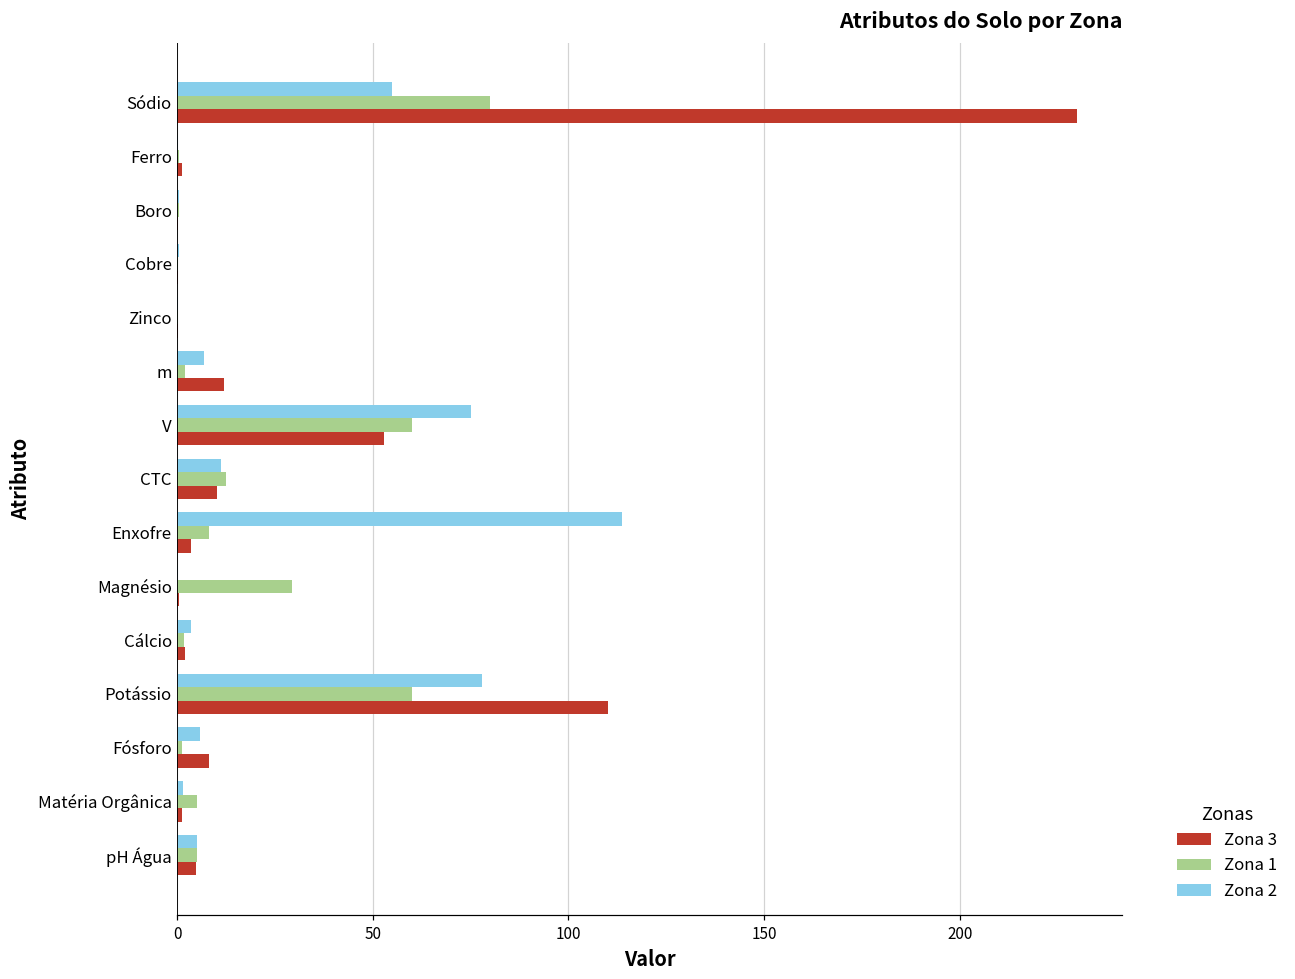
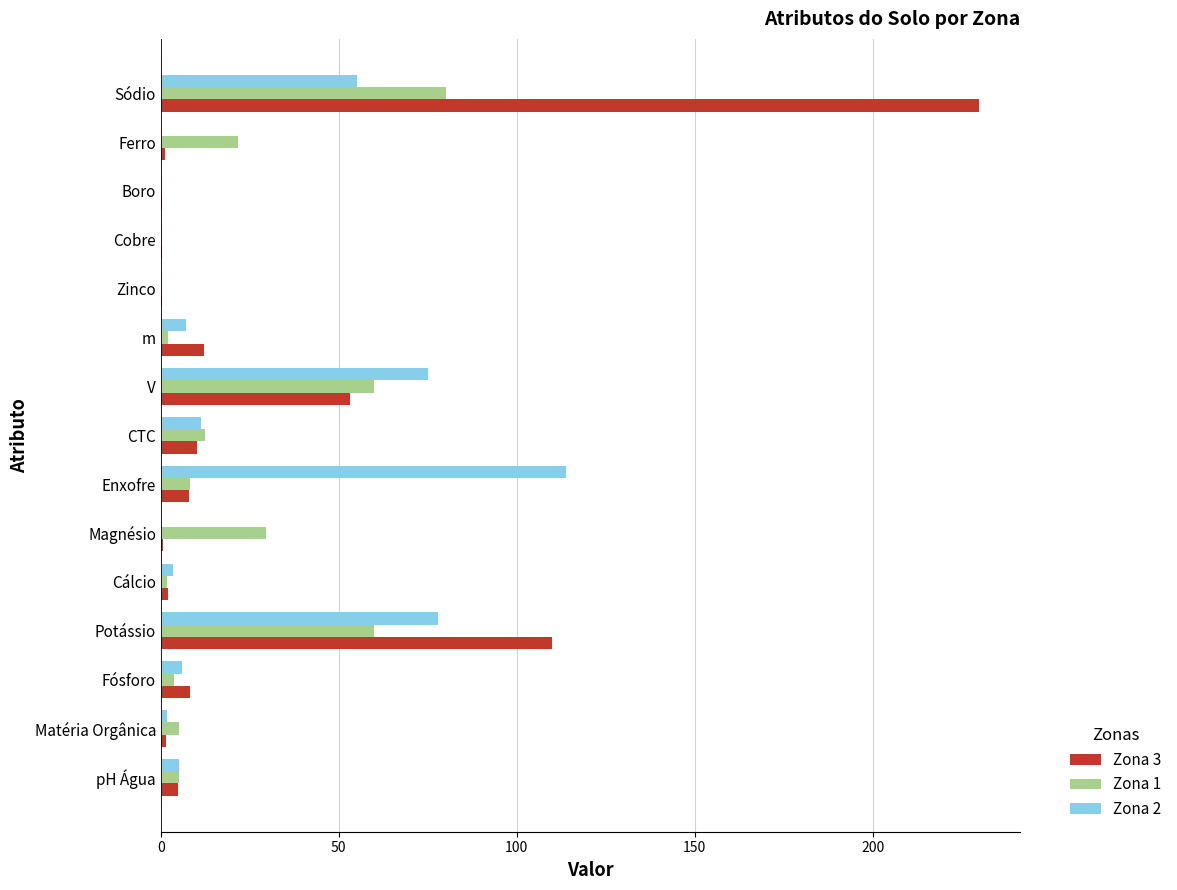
Zona 1, Ferro: 1 -> 22
Zona 3, Enxofre: 4 -> 8
Zona 1, Fósforo: 1 -> 4
